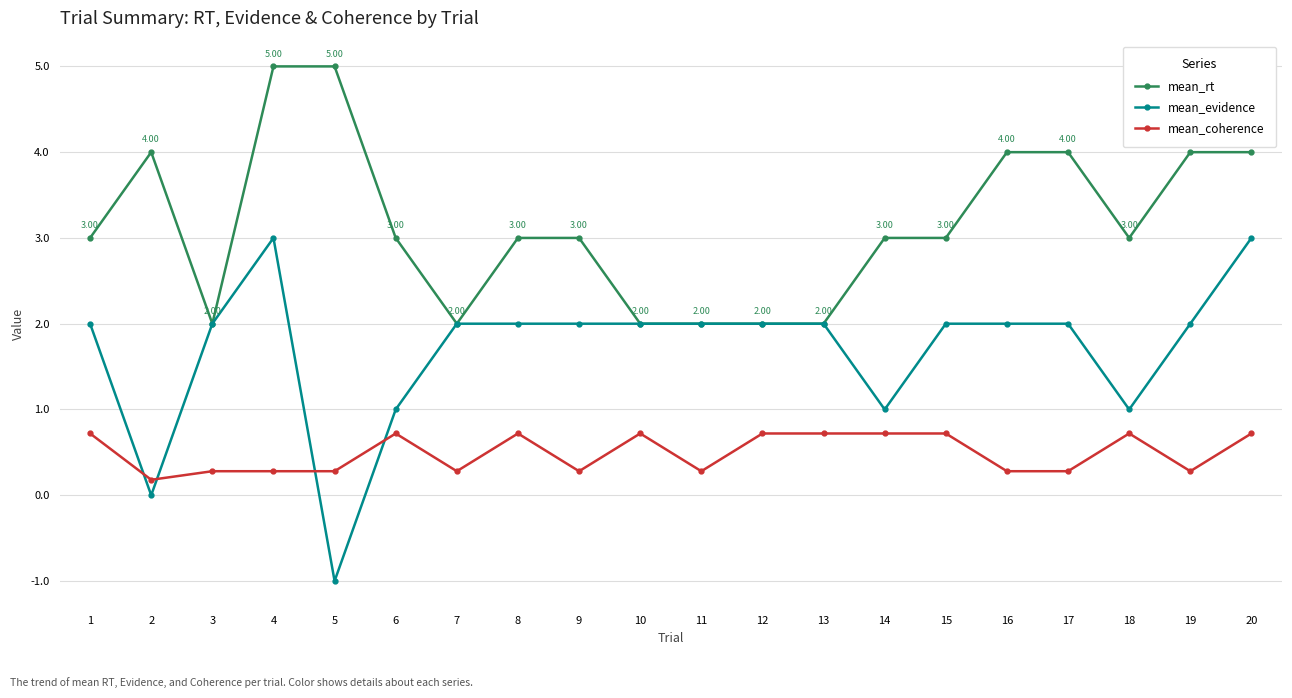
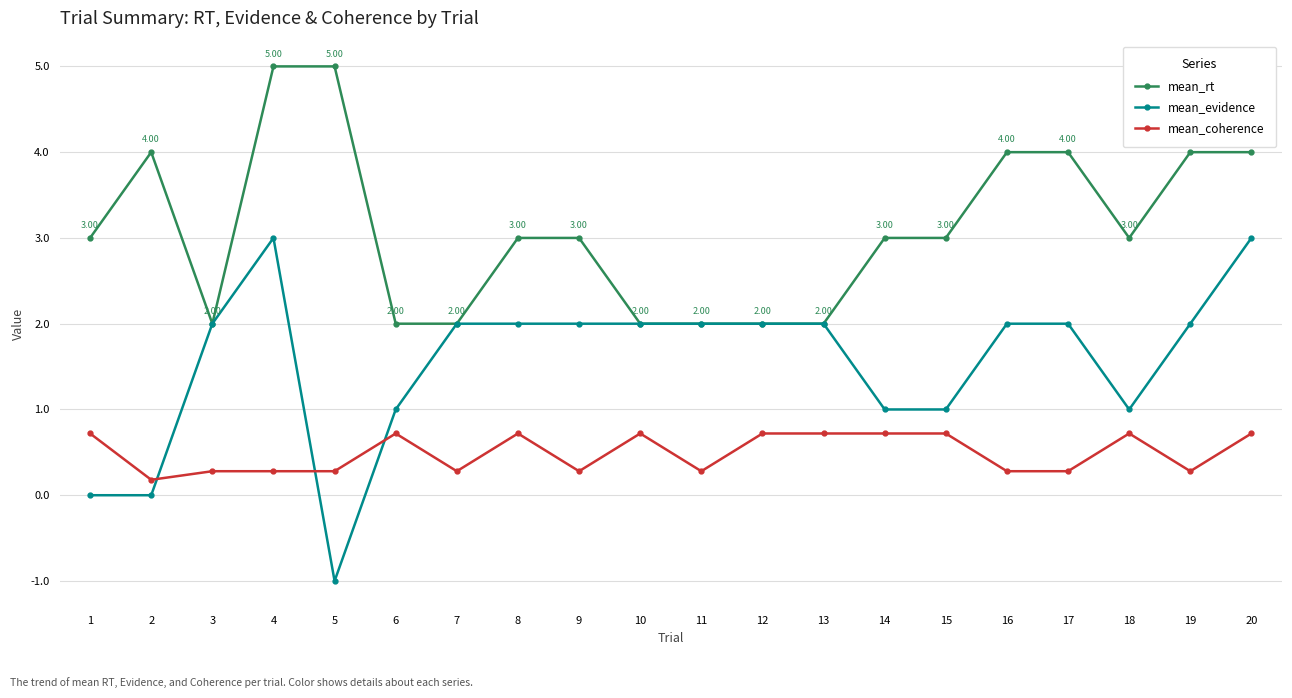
mean_evidence, 1: 2 -> 0
mean_rt, 6: 3.00 -> 2.00
mean_evidence, 15: 2 -> 1
